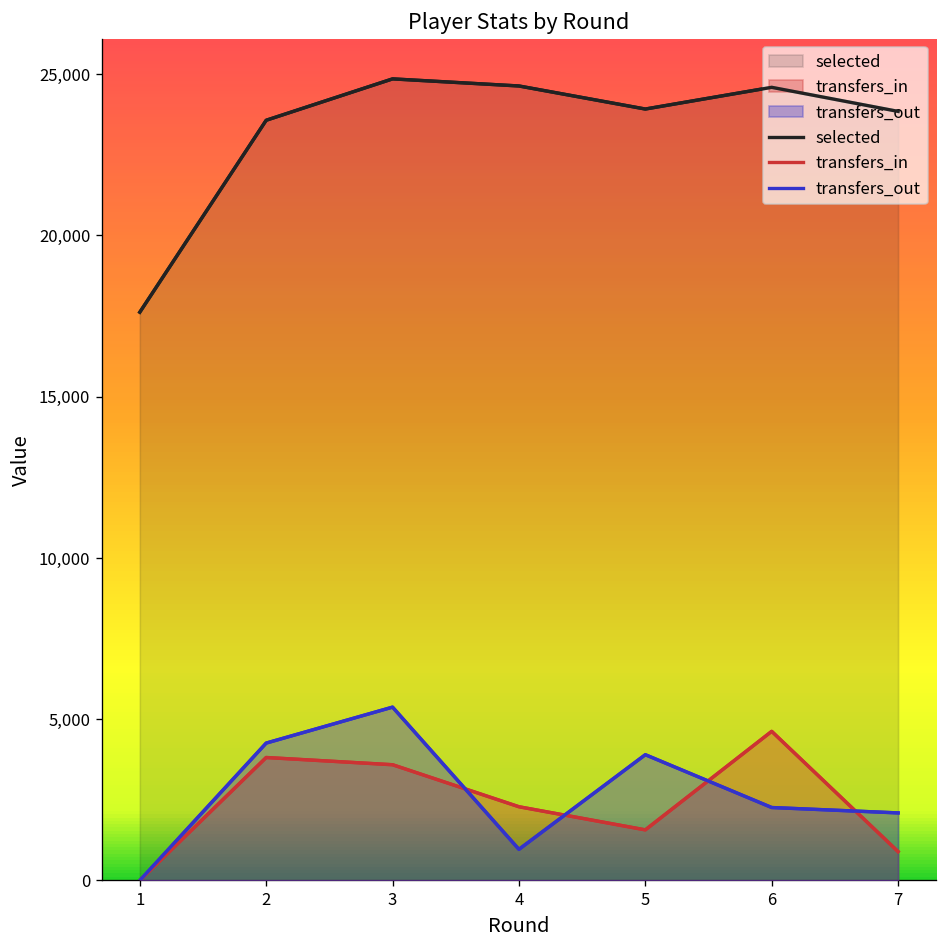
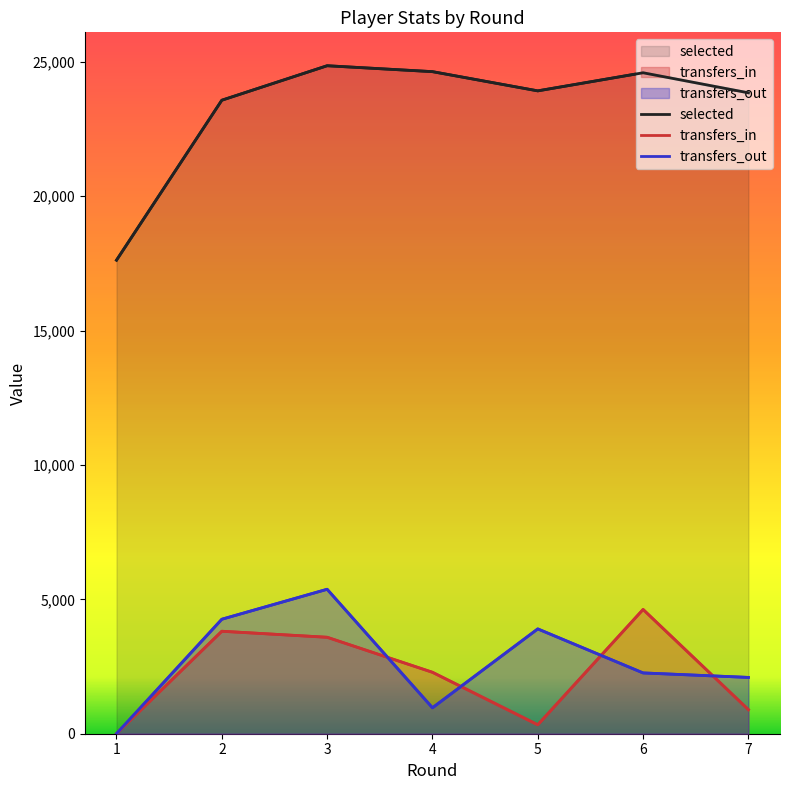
transfers_in, 5: 1,600 -> 300
